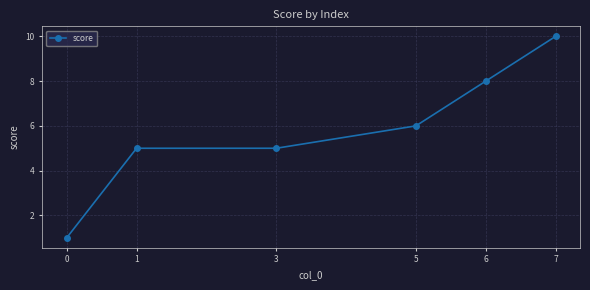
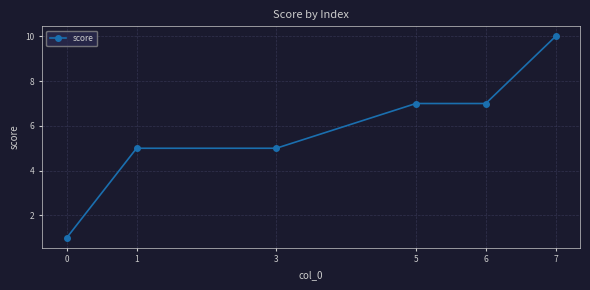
5: 6 -> 7
6: 8 -> 7
